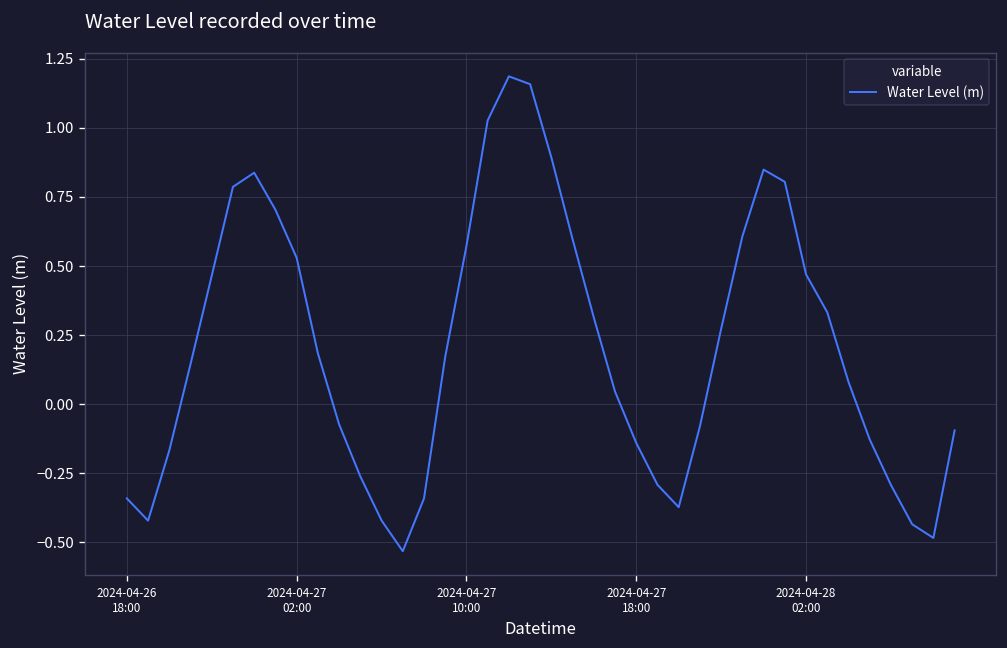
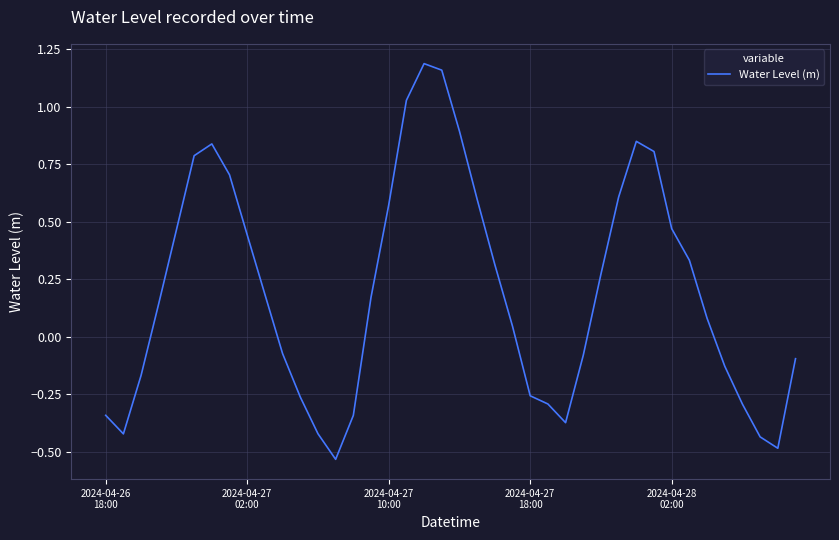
2024-04-27 02:00: 0.53 -> 0.44
2024-04-27 18:00: -0.14 -> -0.26
